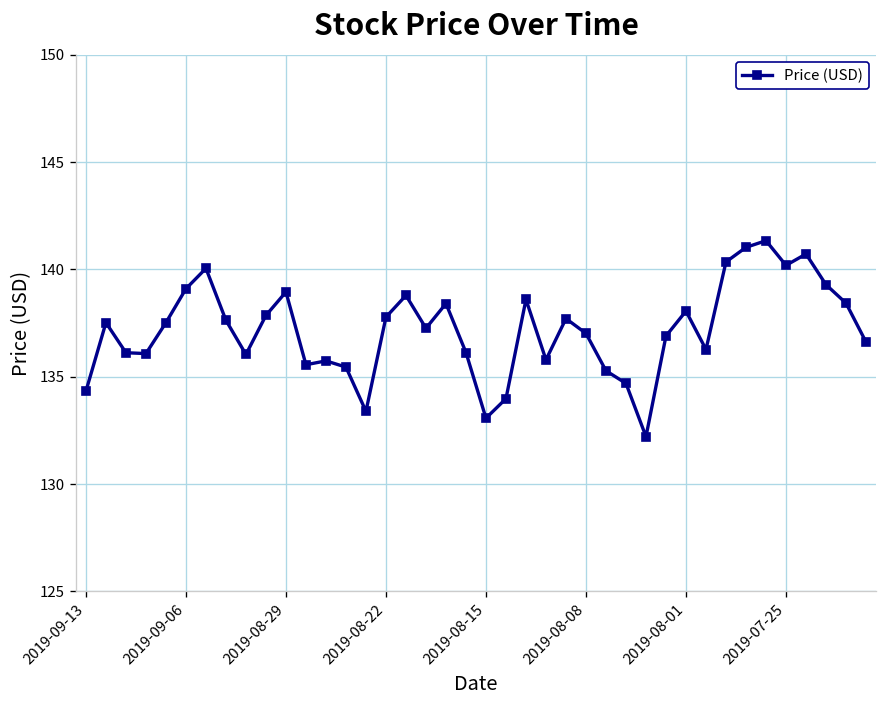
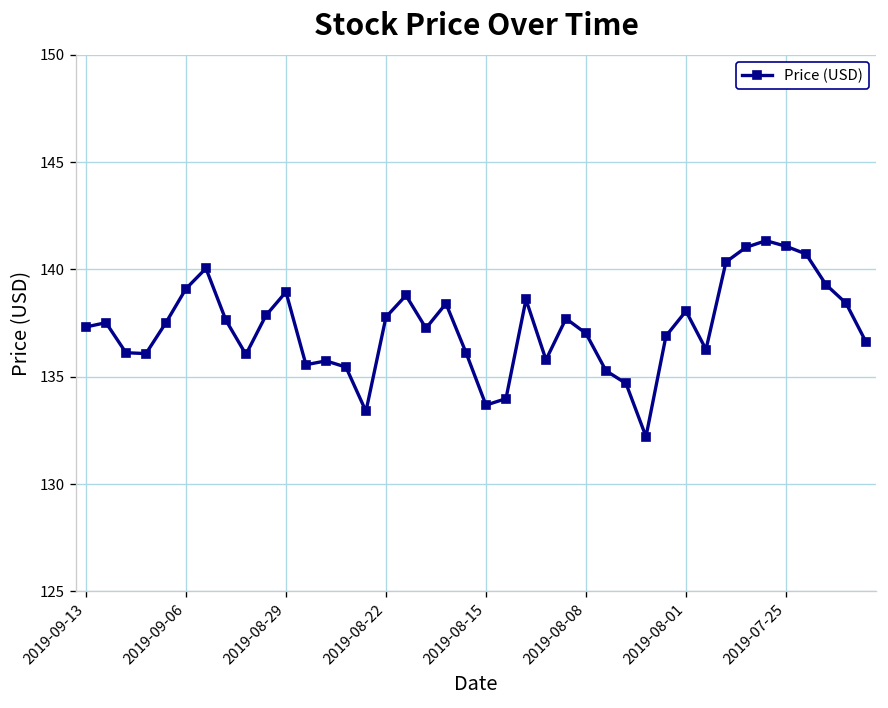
2019-09-13: 134.3 -> 137.3
2019-08-15: 133.1 -> 133.7
2019-07-25: 140.2 -> 141.1
